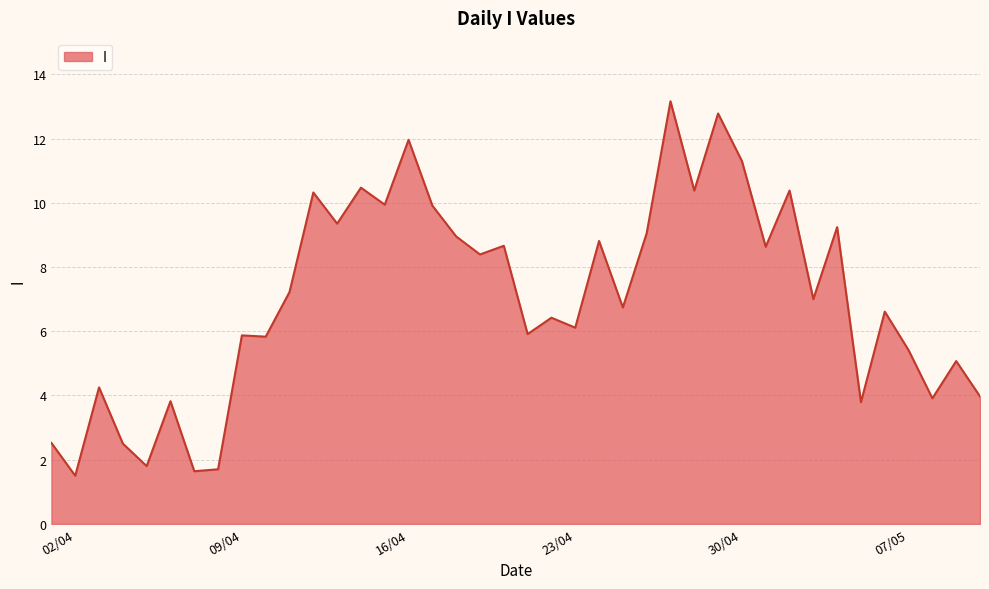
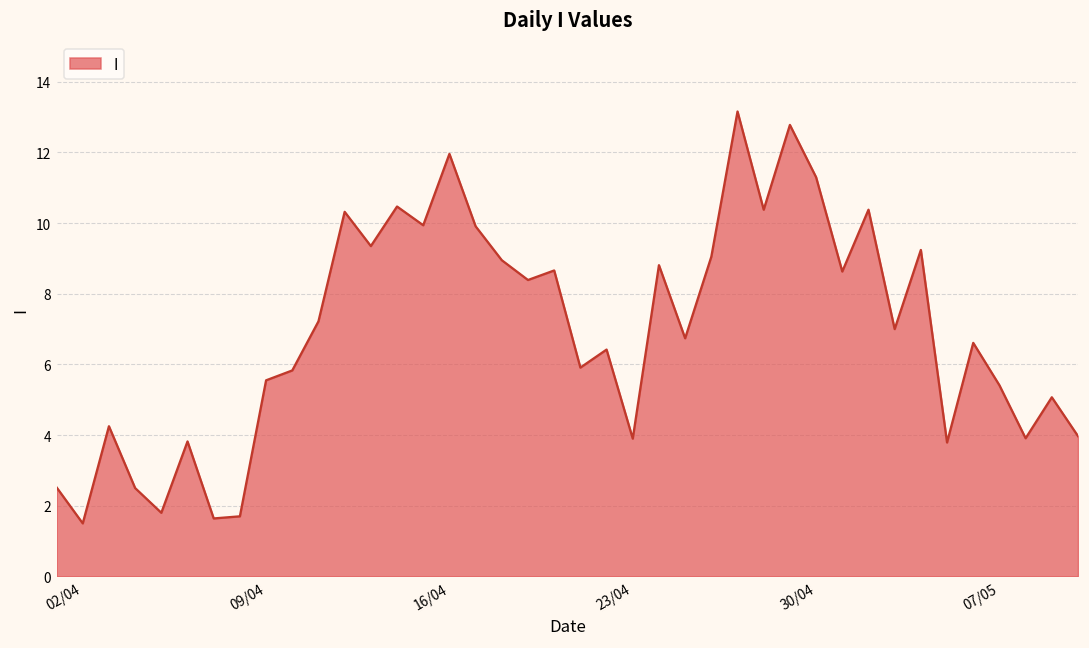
09/04: 5.9 -> 5.6
23/04: 6.1 -> 3.9
